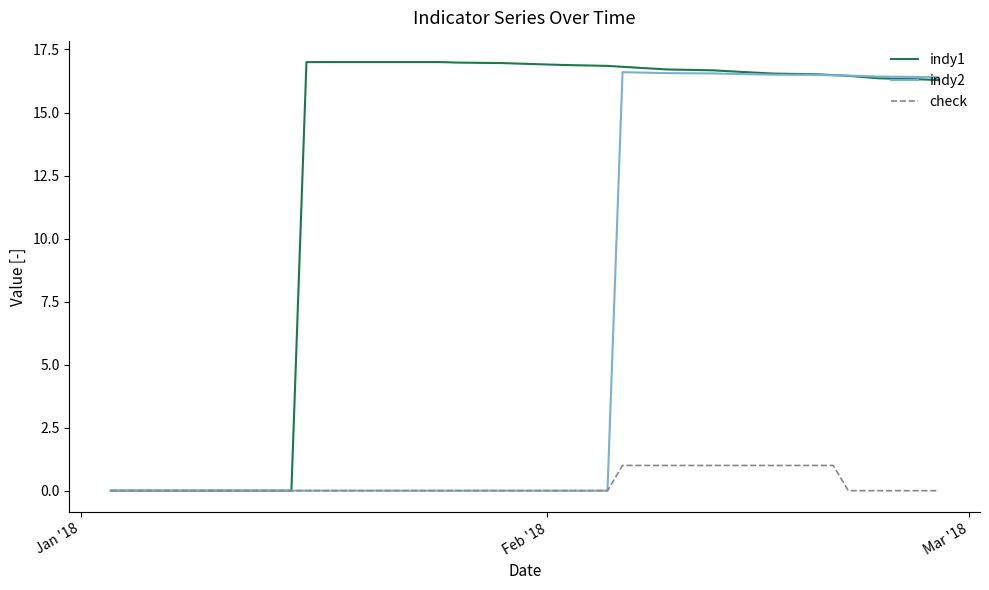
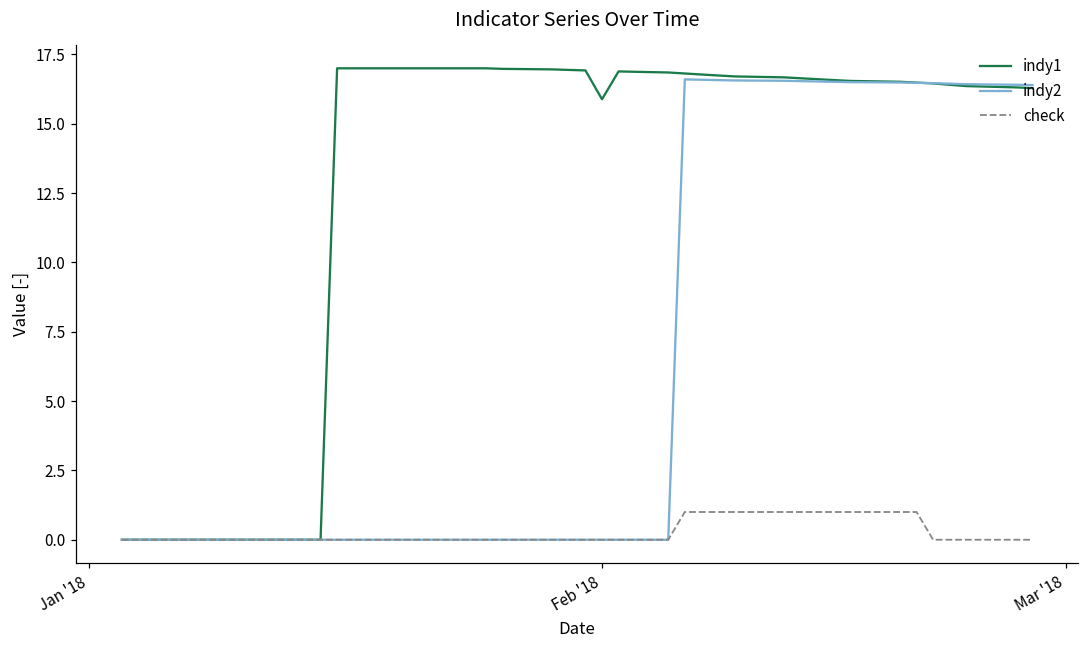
indy1, Feb '18: 16.9 -> 15.9
